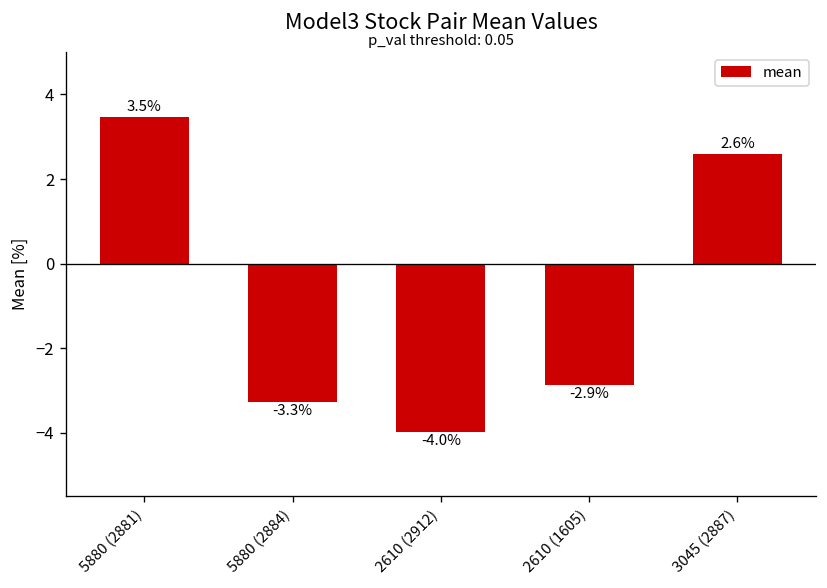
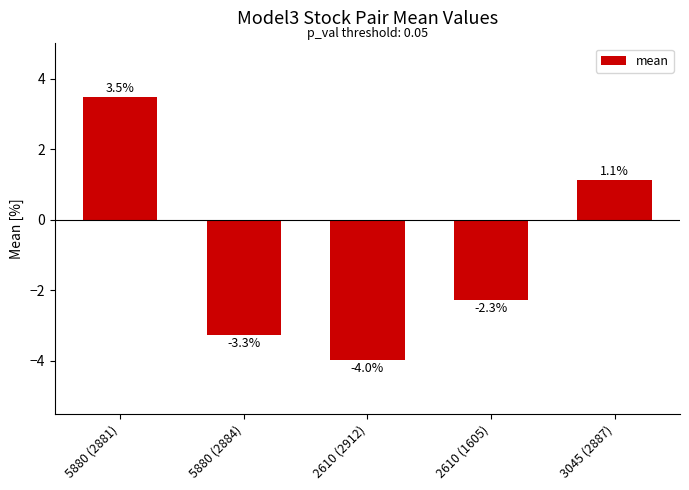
2610 (1605): -2.9% -> -2.3%
3045 (2887): 2.6% -> 1.1%
